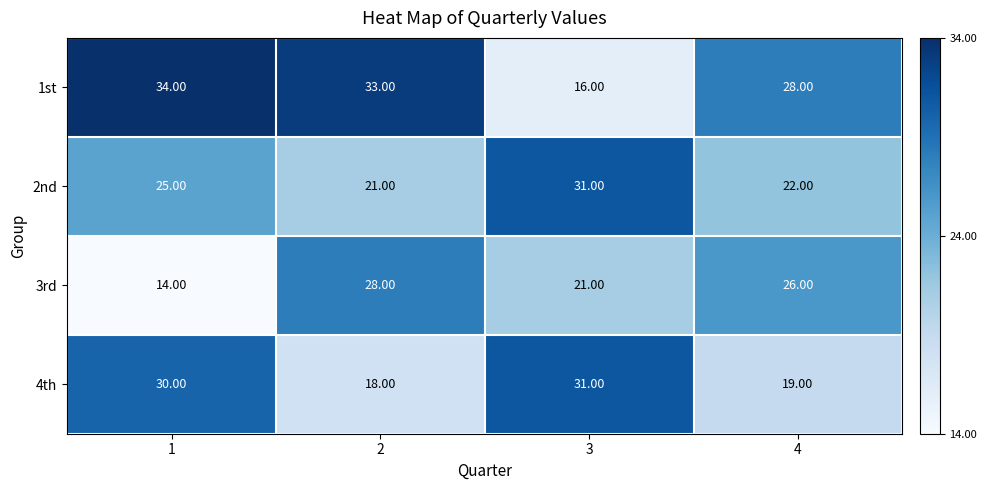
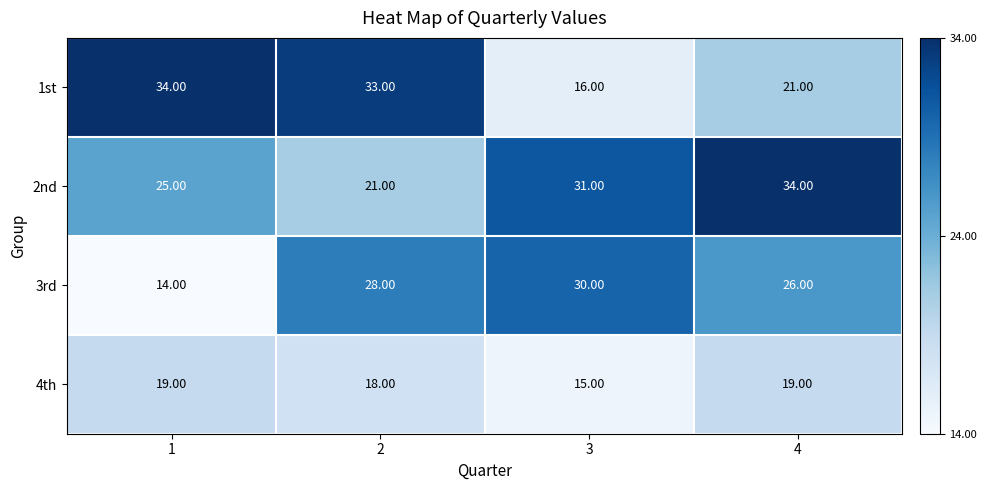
1st, 4: 28.00 -> 21.00
2nd, 4: 22.00 -> 34.00
3rd, 3: 21.00 -> 30.00
4th, 1: 30.00 -> 19.00
4th, 3: 31.00 -> 15.00
